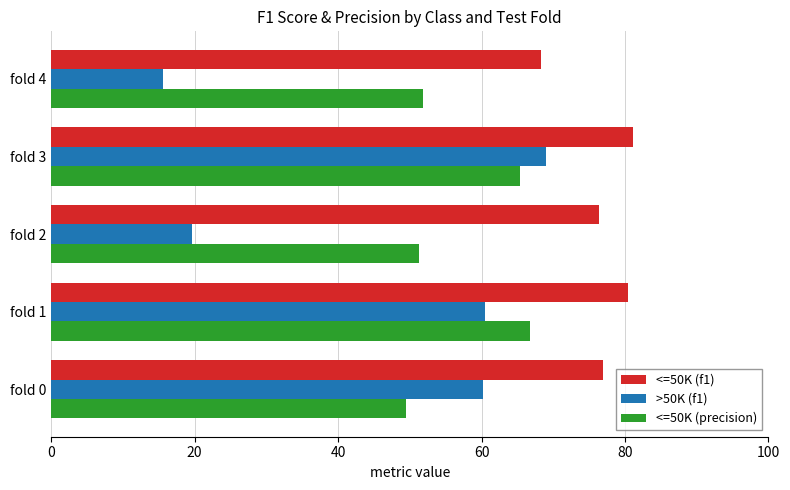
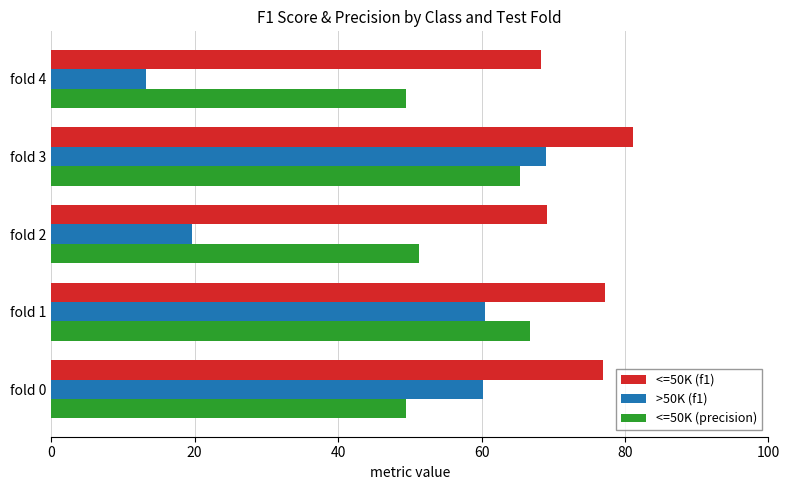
>50K (f1), fold 4: 16 -> 13
<=50K (precision), fold 4: 52 -> 49
<=50K (f1), fold 2: 76 -> 69
<=50K (f1), fold 1: 80 -> 77
